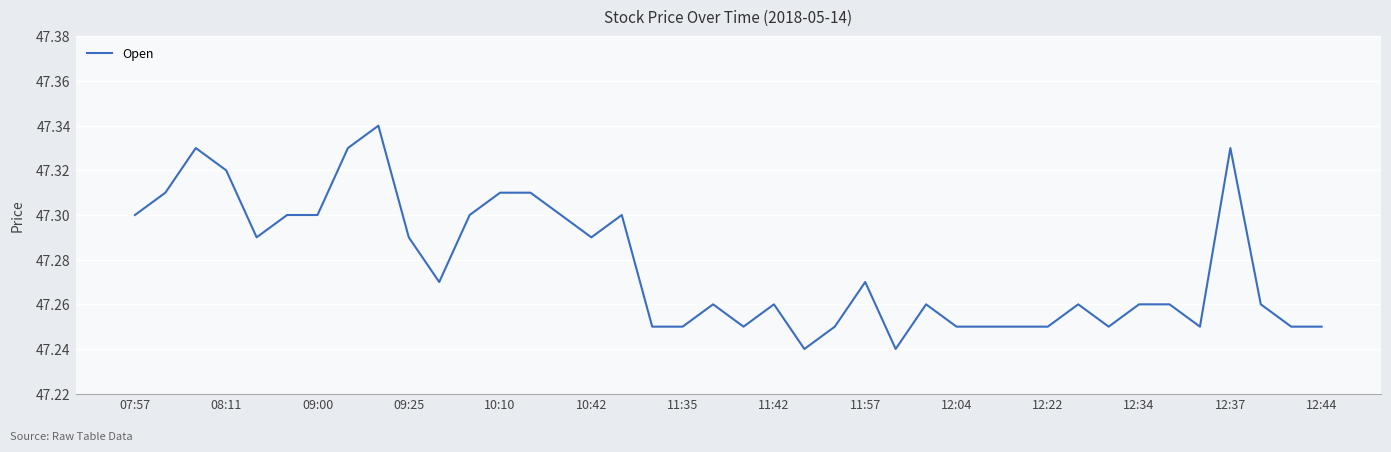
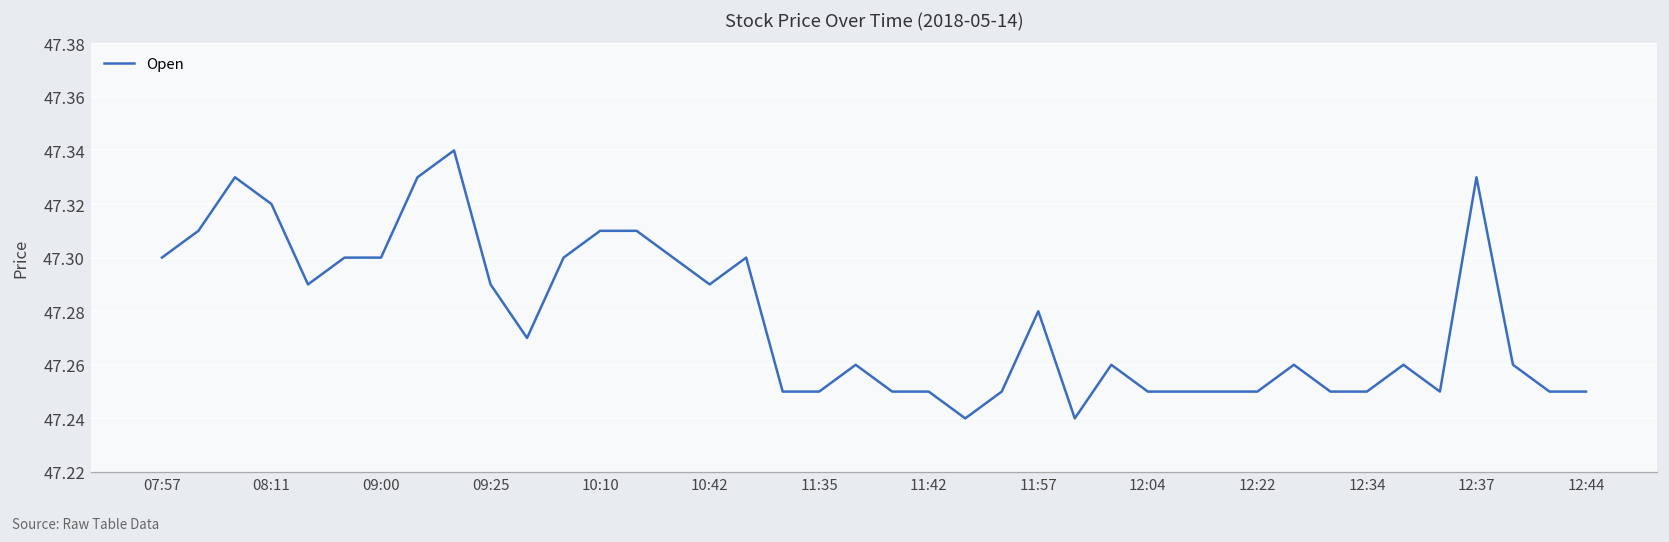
11:42: 47.26 -> 47.25
11:57: 47.27 -> 47.28
12:34: 47.26 -> 47.25
